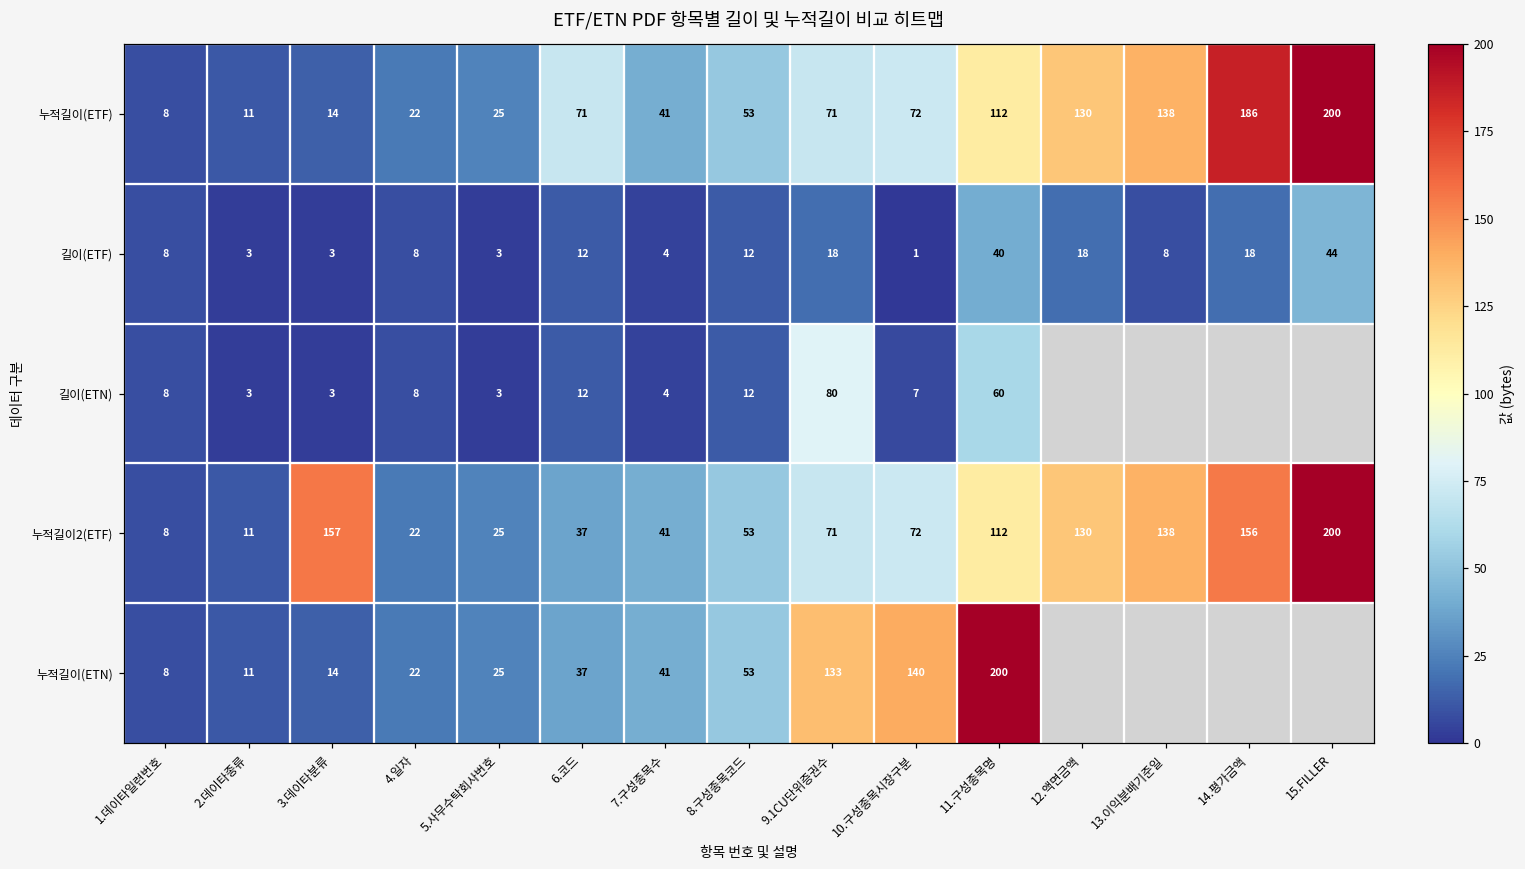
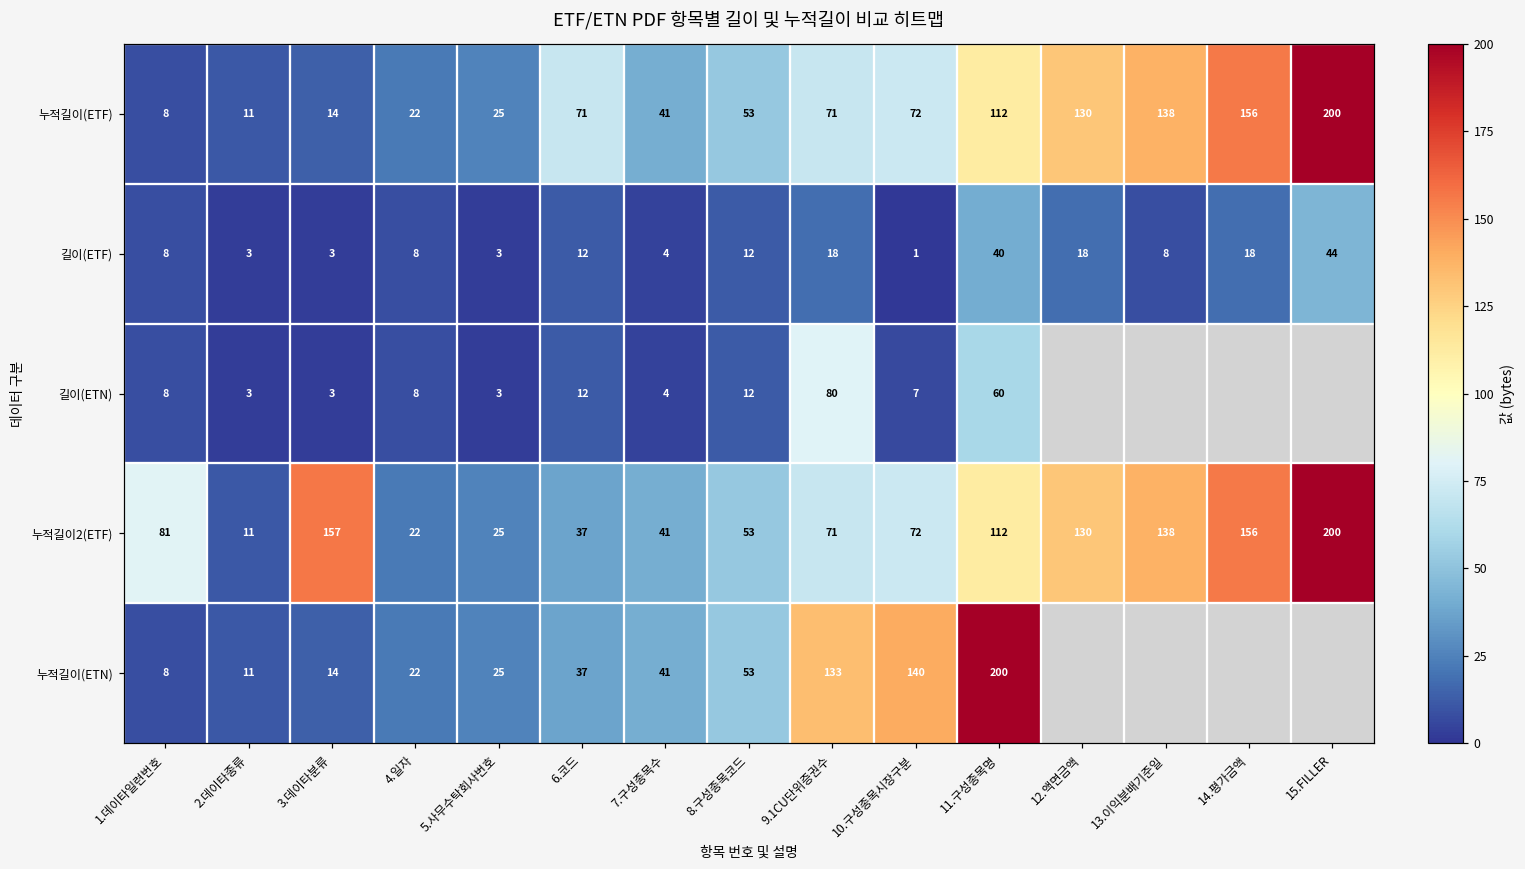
누적길이(ETF), 14.평가금액: 186 -> 156
누적길이2(ETF), 1.데이타일련번호: 8 -> 81
